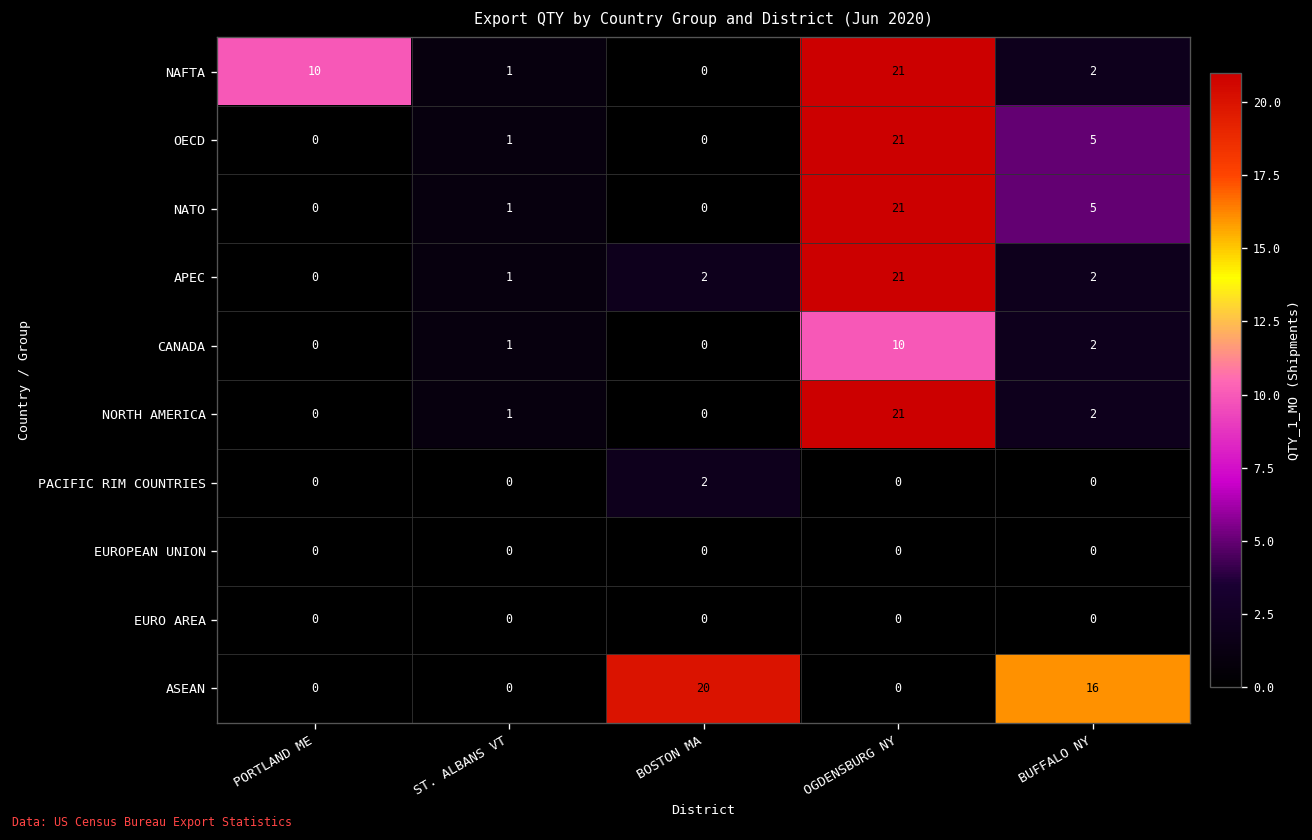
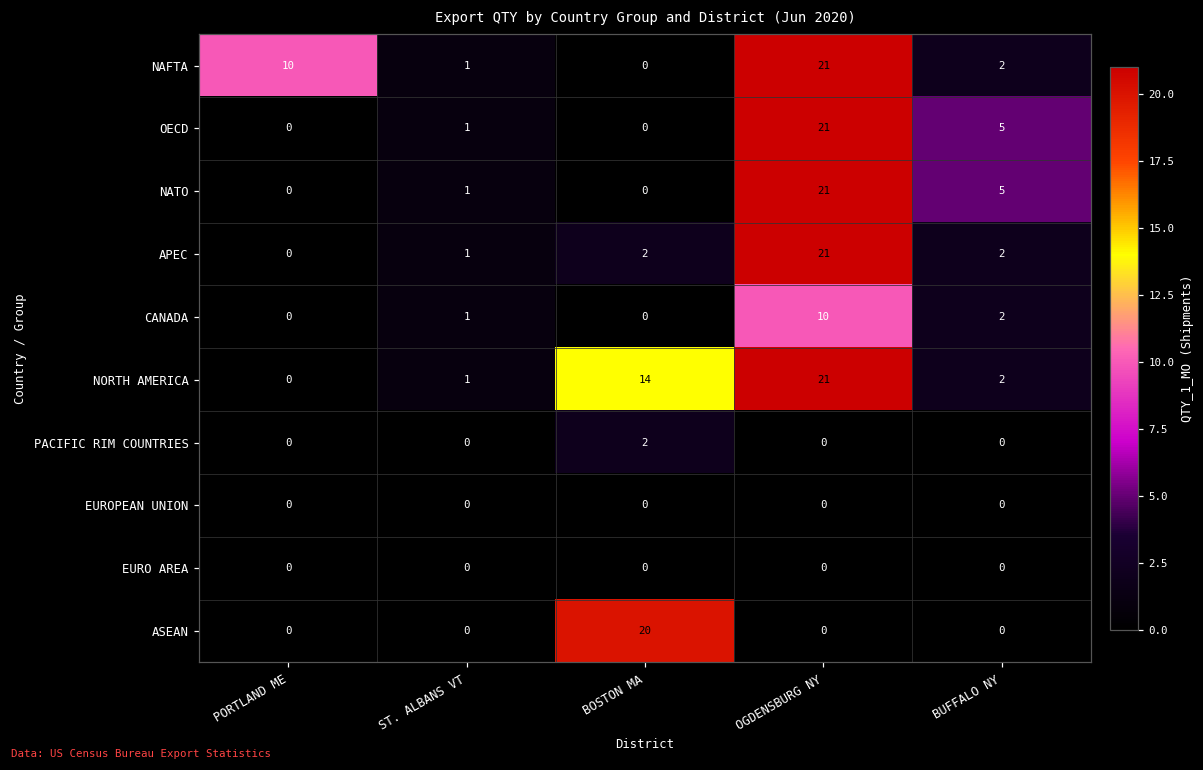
NORTH AMERICA, BOSTON MA: 0 -> 14
ASEAN, BUFFALO NY: 16 -> 0
